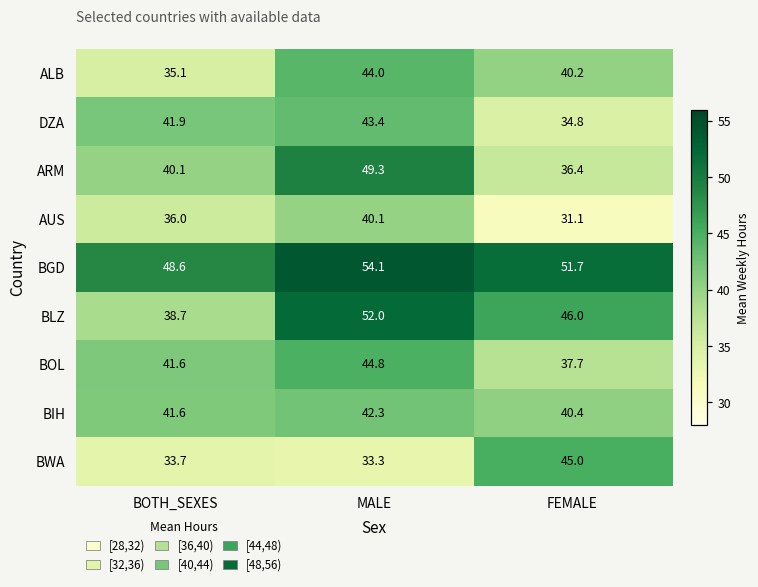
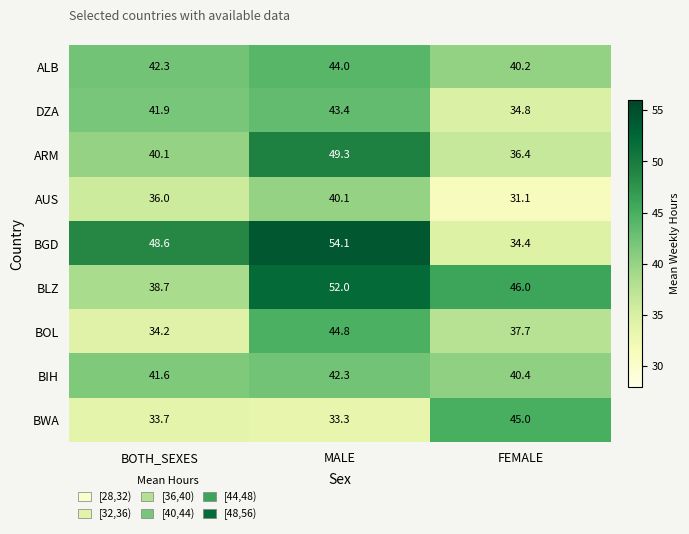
ALB, BOTH_SEXES: 35.1 -> 42.3
BGD, FEMALE: 51.7 -> 34.4
BOL, BOTH_SEXES: 41.6 -> 34.2
